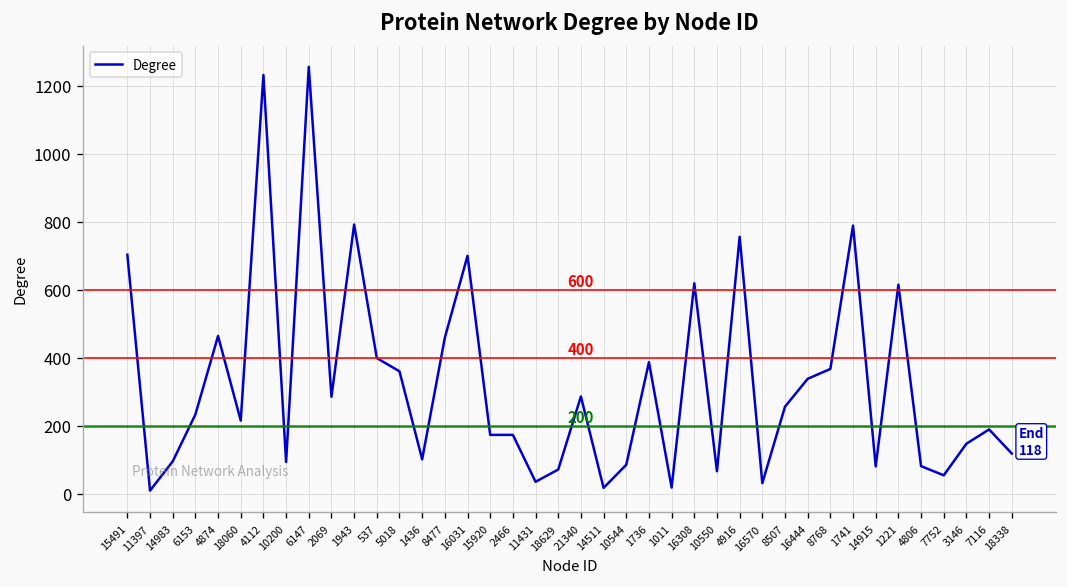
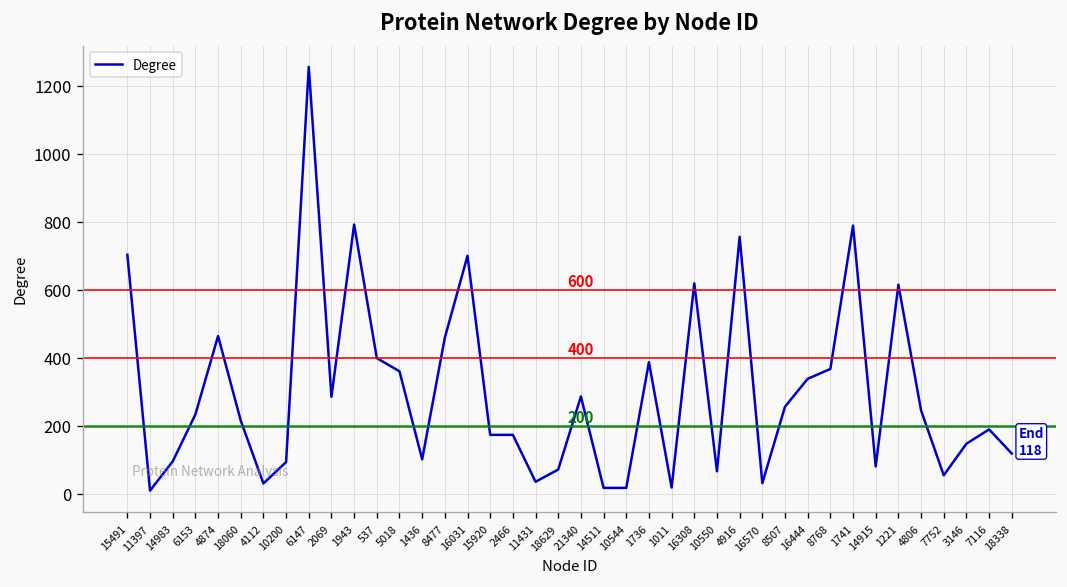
4112: 1230 -> 30
10544: 90 -> 20
4806: 80 -> 250
